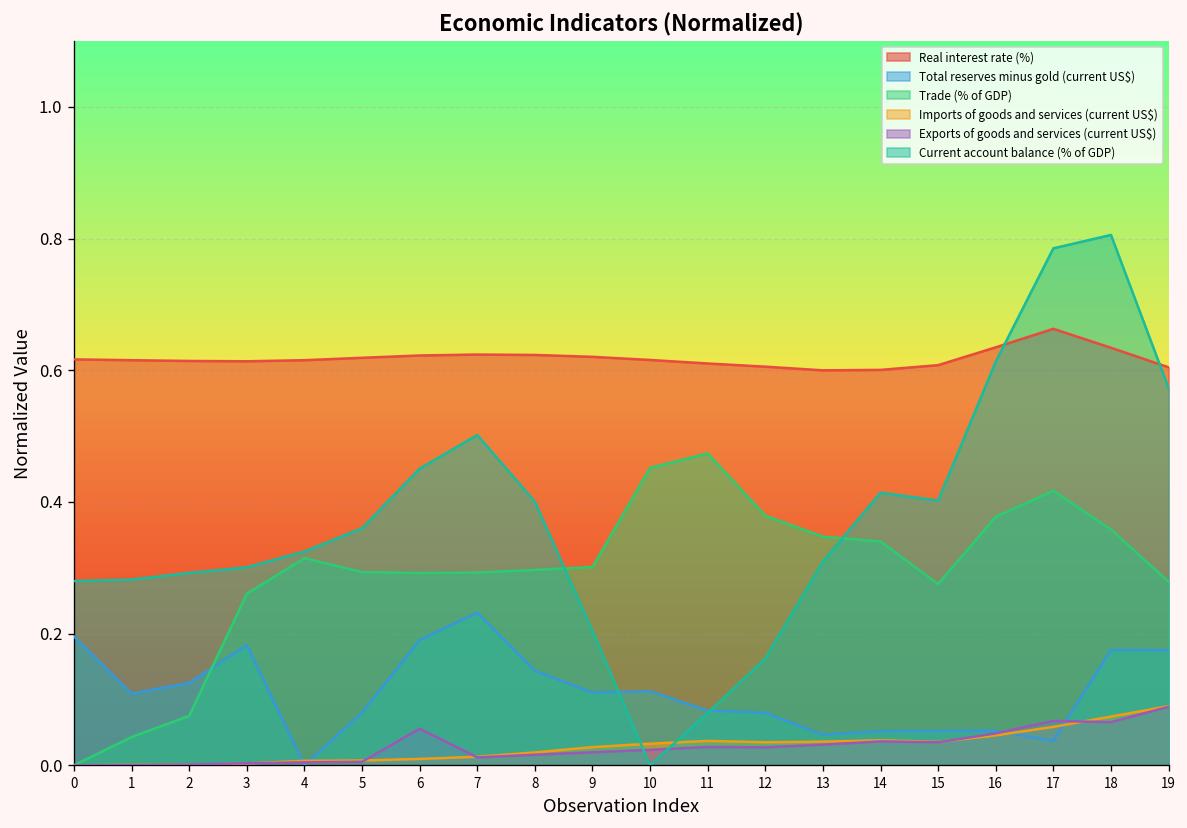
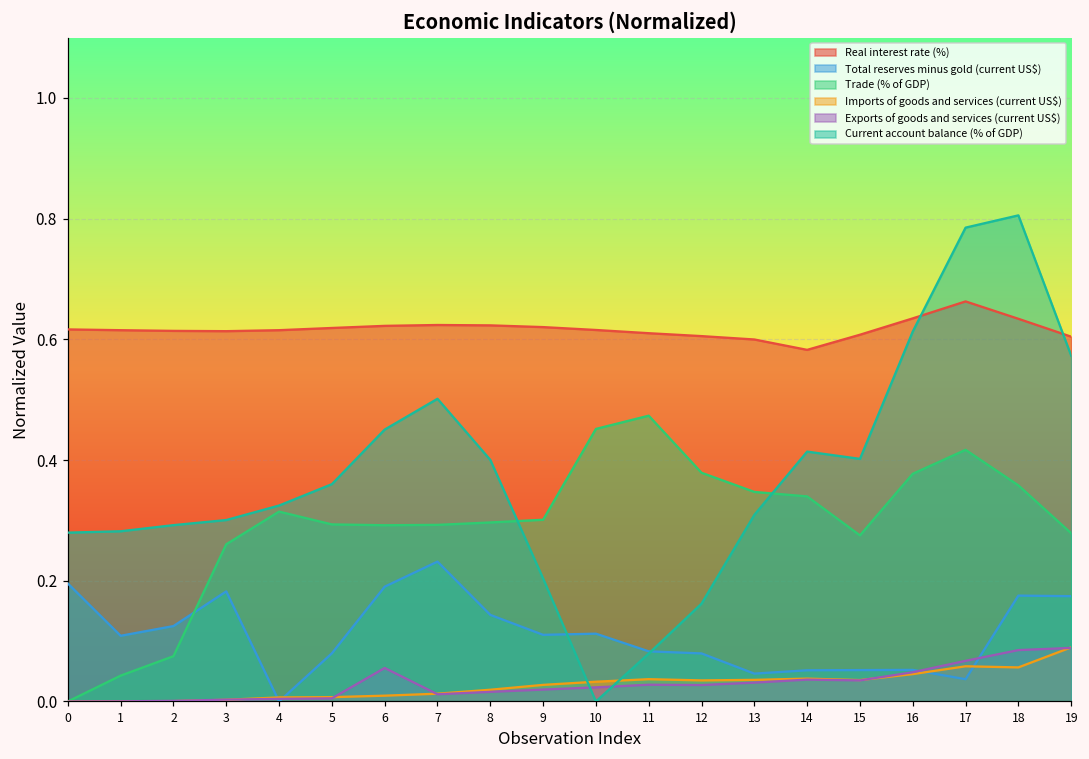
Real interest rate (%), 14: 0.60 -> 0.58
Imports of goods and services (current US$), 18: 0.07 -> 0.06
Exports of goods and services (current US$), 18: 0.07 -> 0.09
